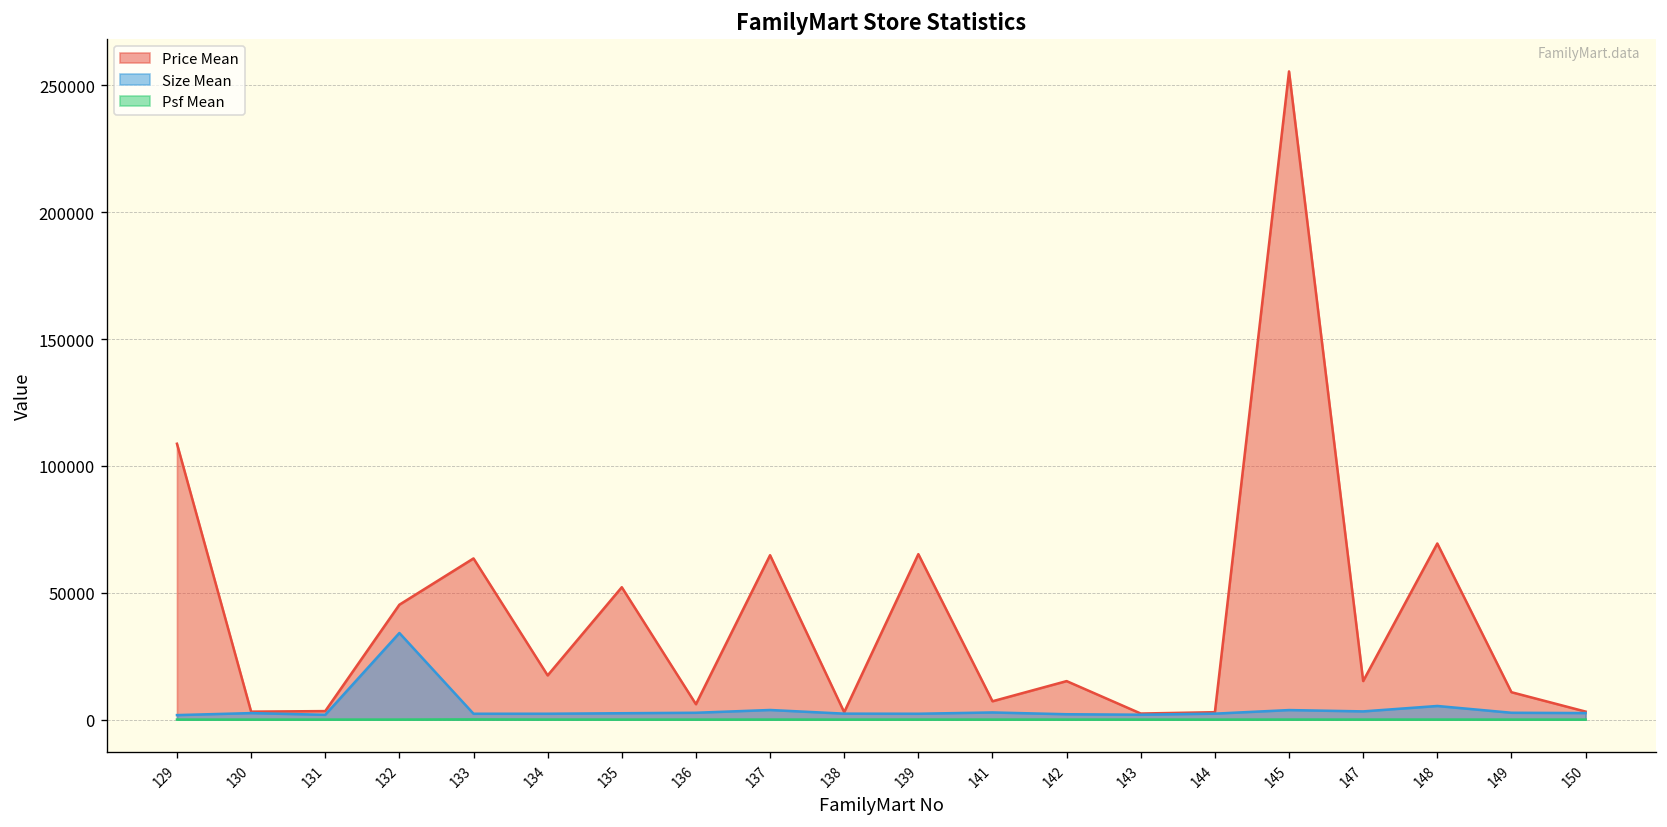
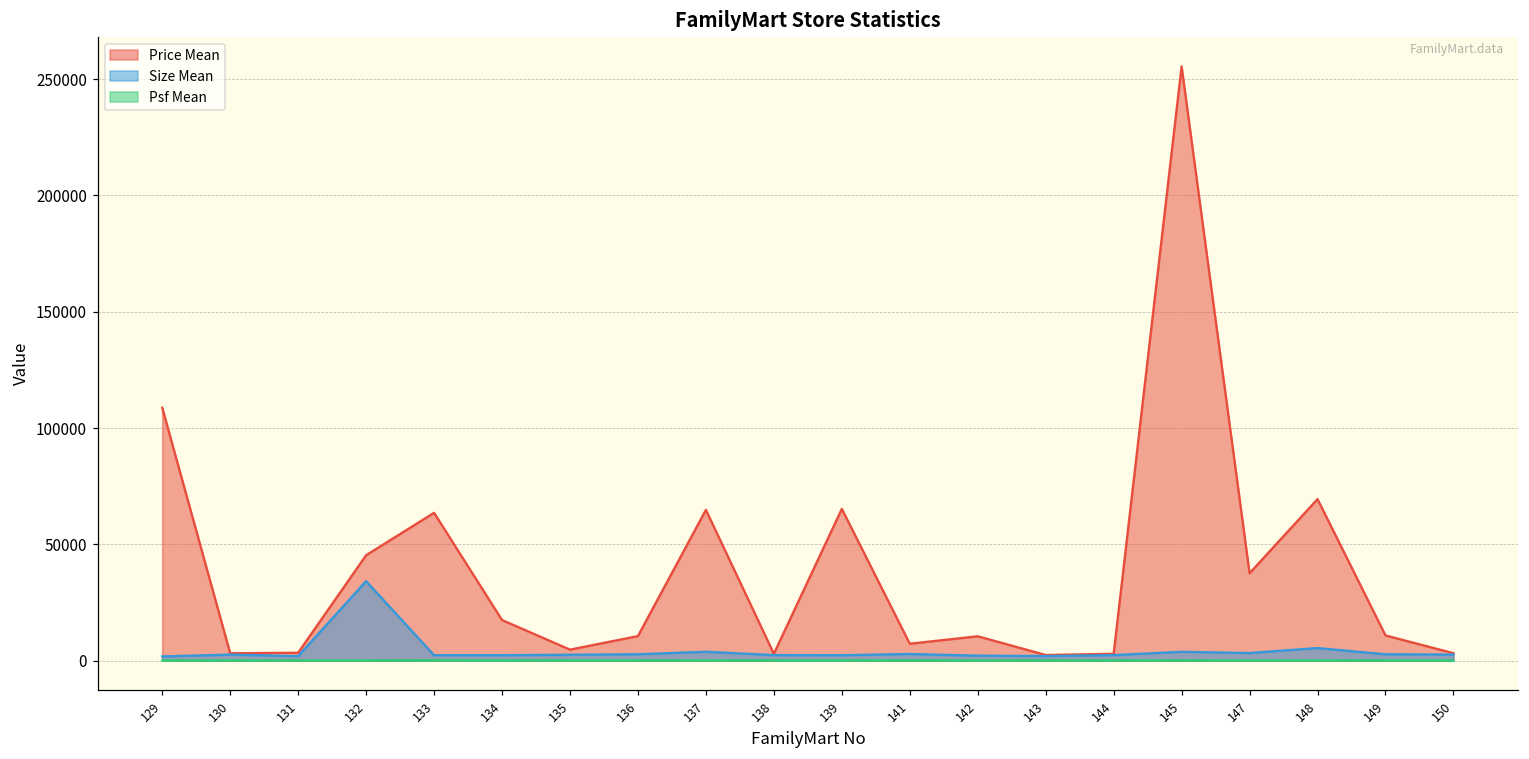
Price Mean, 135: 52000 -> 5000
Price Mean, 136: 6000 -> 11000
Price Mean, 142: 15000 -> 10000
Price Mean, 147: 15000 -> 38000
